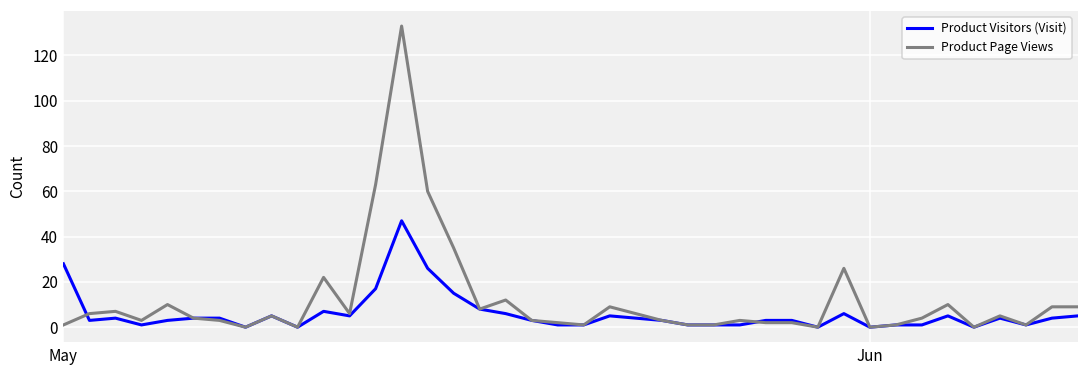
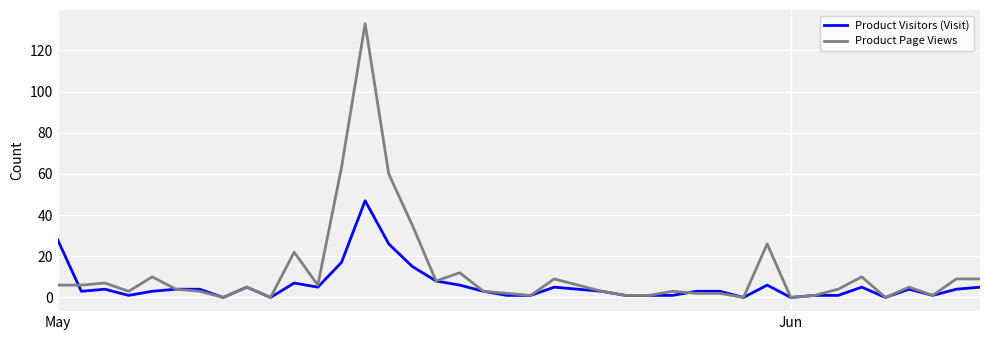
Product Page Views, May: 1 -> 6
